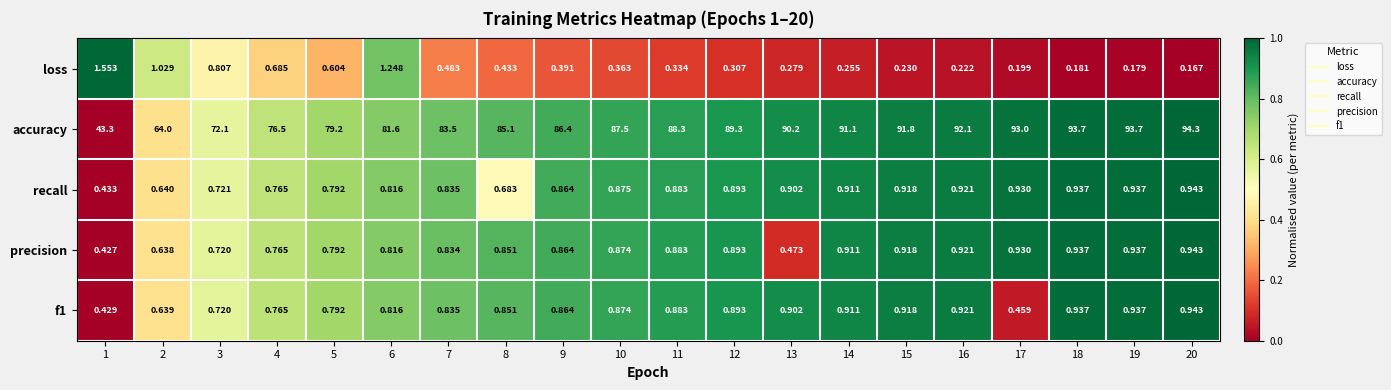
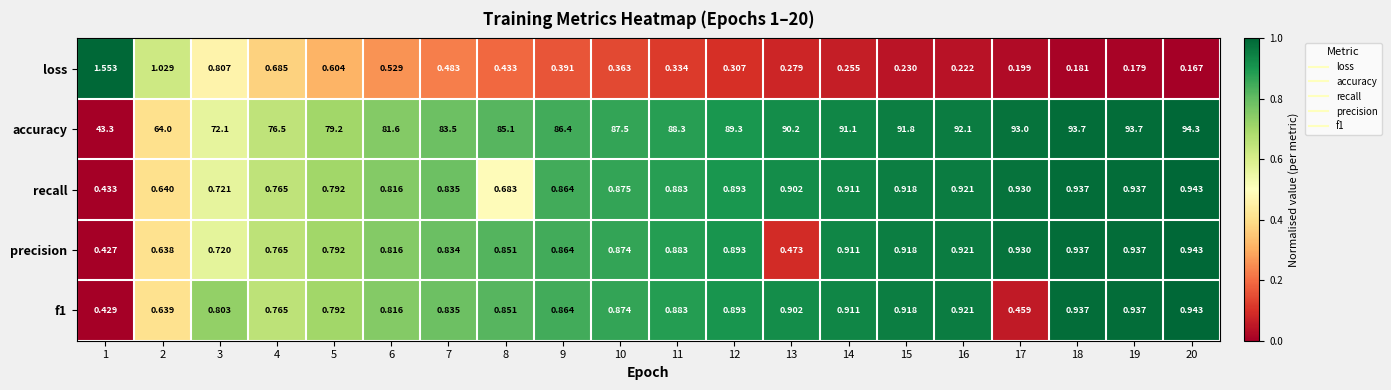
loss, 6: 1.248 -> 0.529
f1, 3: 0.720 -> 0.803
